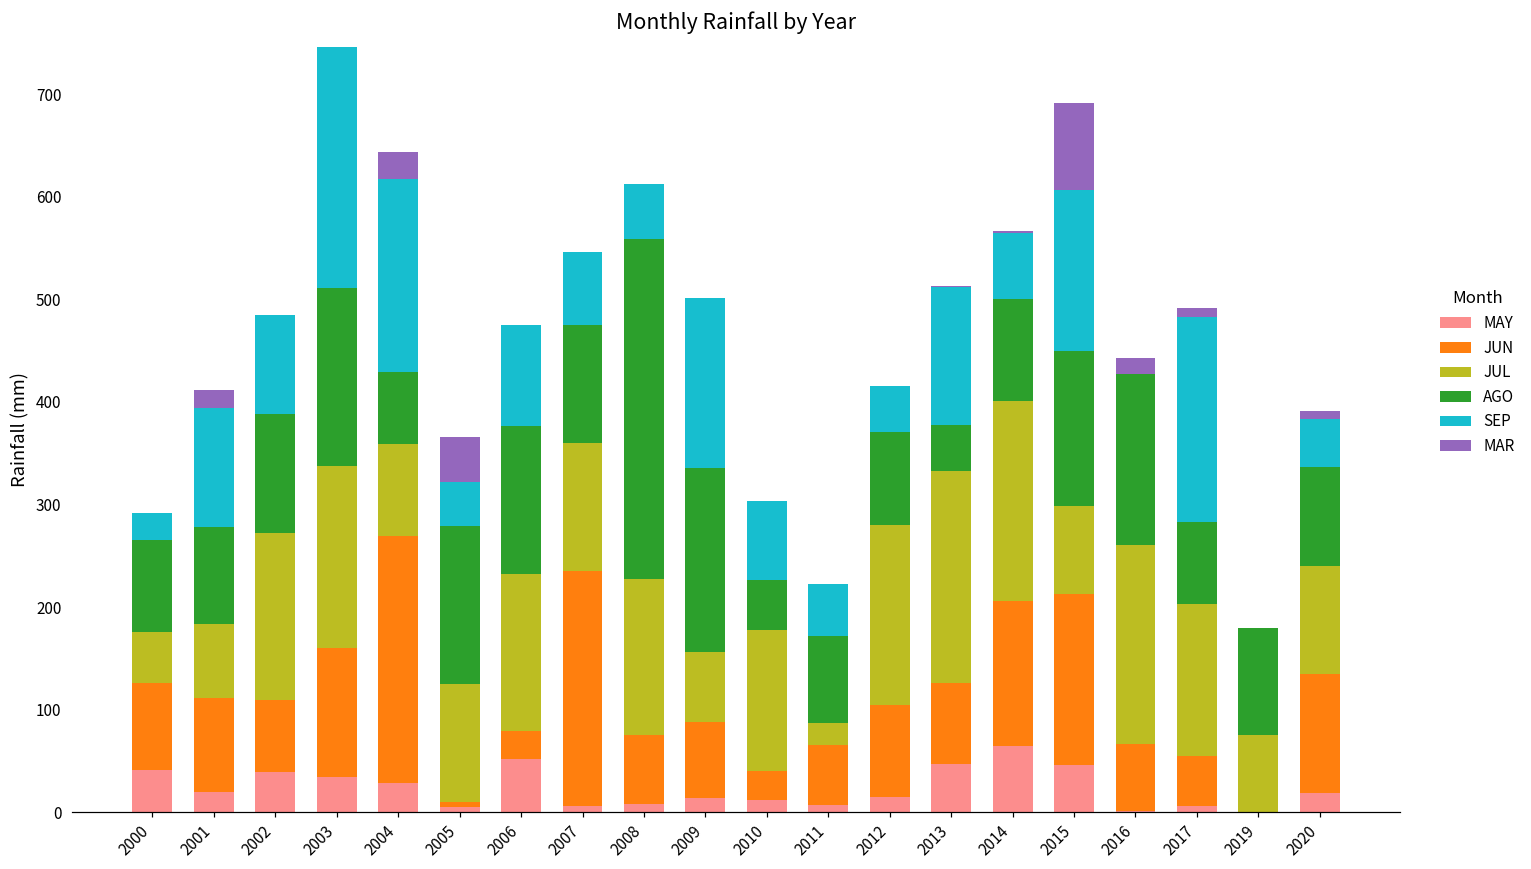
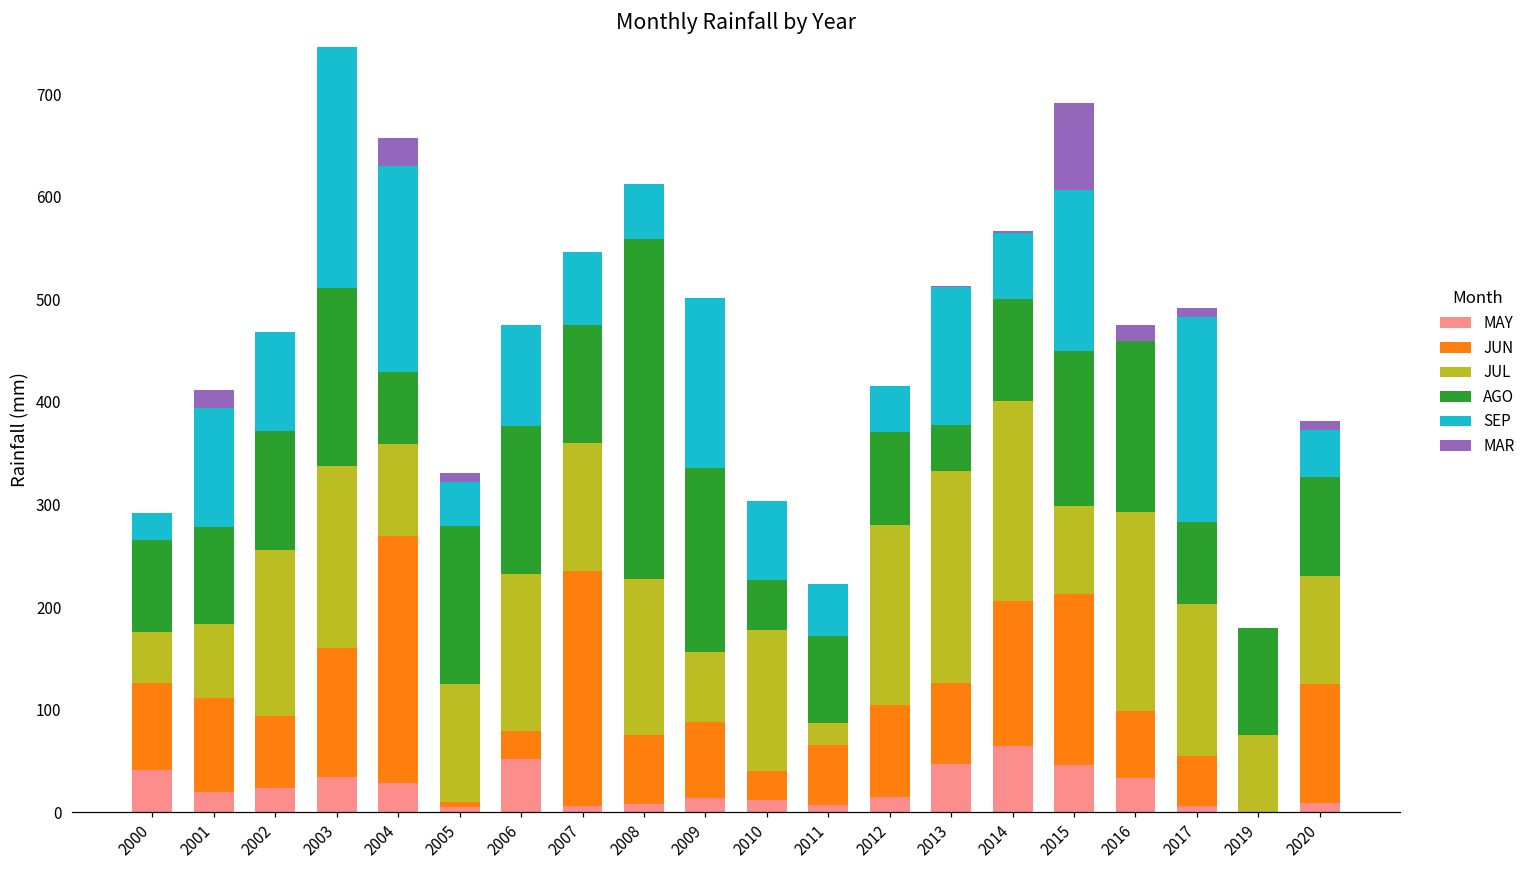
MAY, 2002: 40 -> 20
SEP, 2004: 190 -> 200
MAR, 2005: 40 -> 10
MAY, 2016: 0 -> 30
MAY, 2020: 20 -> 10
